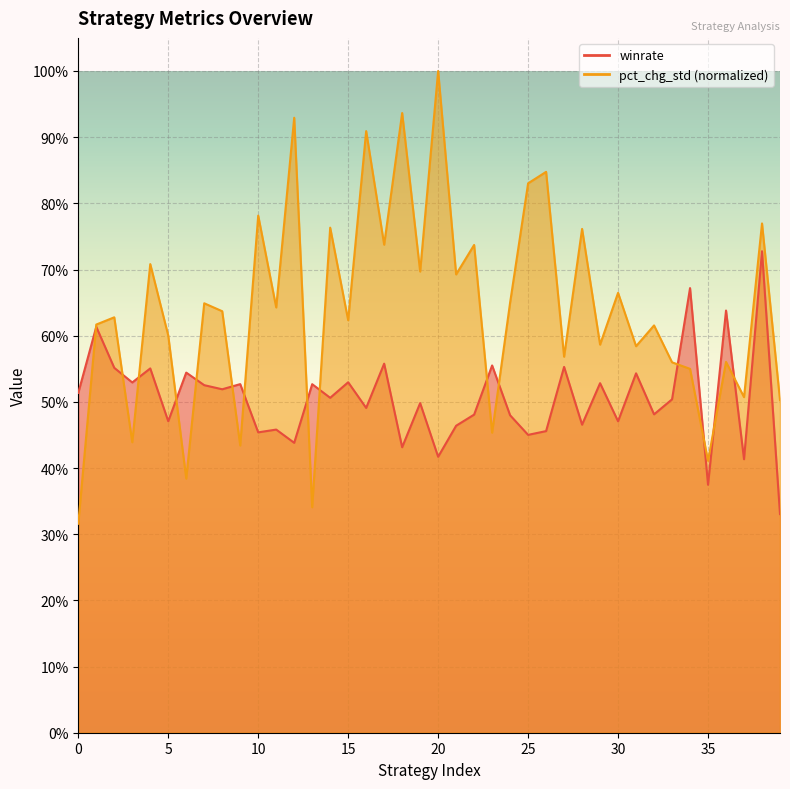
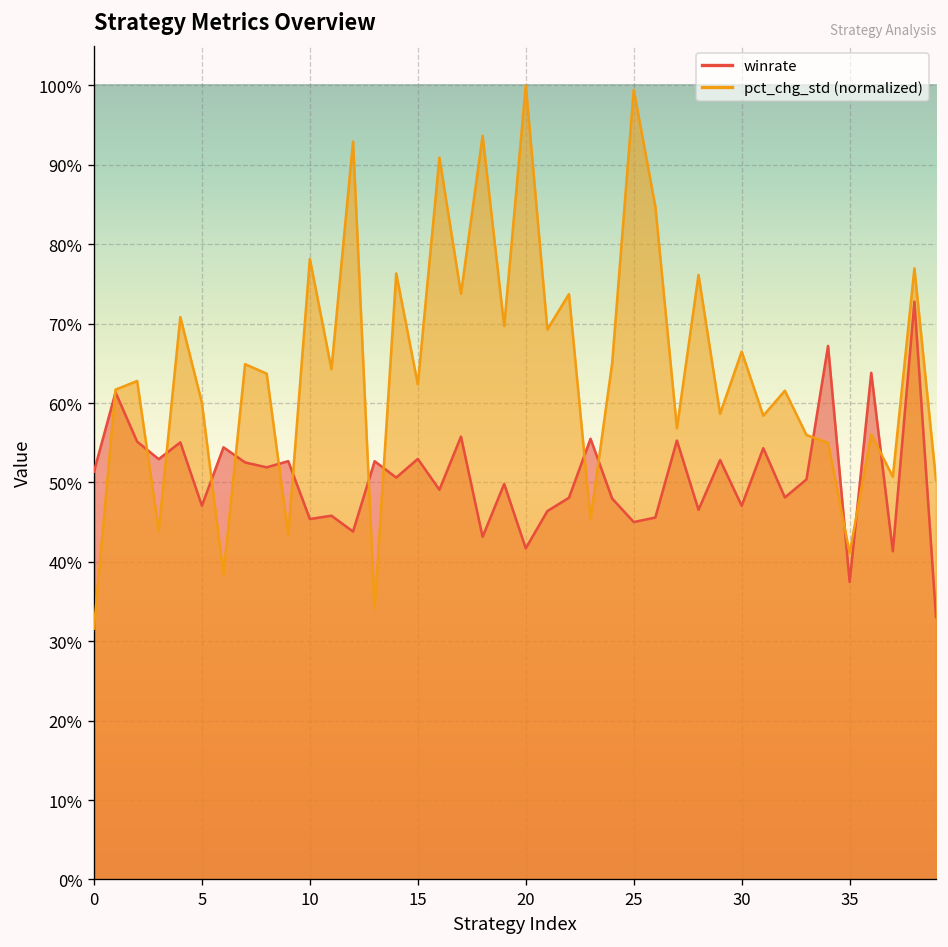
pct_chg_std (normalized), 25: 83% -> 99%
